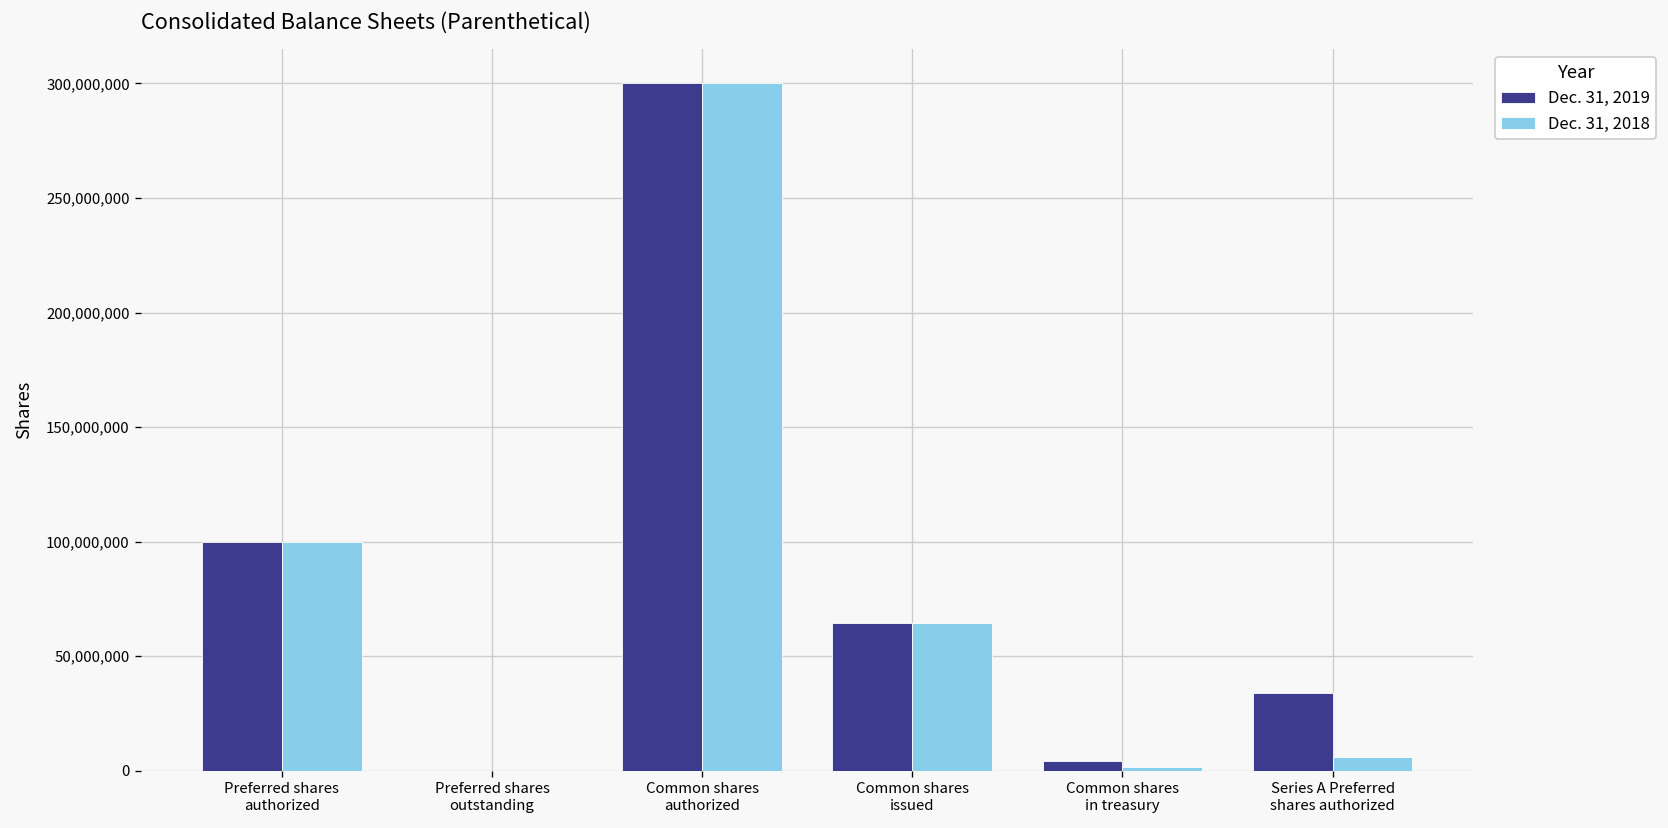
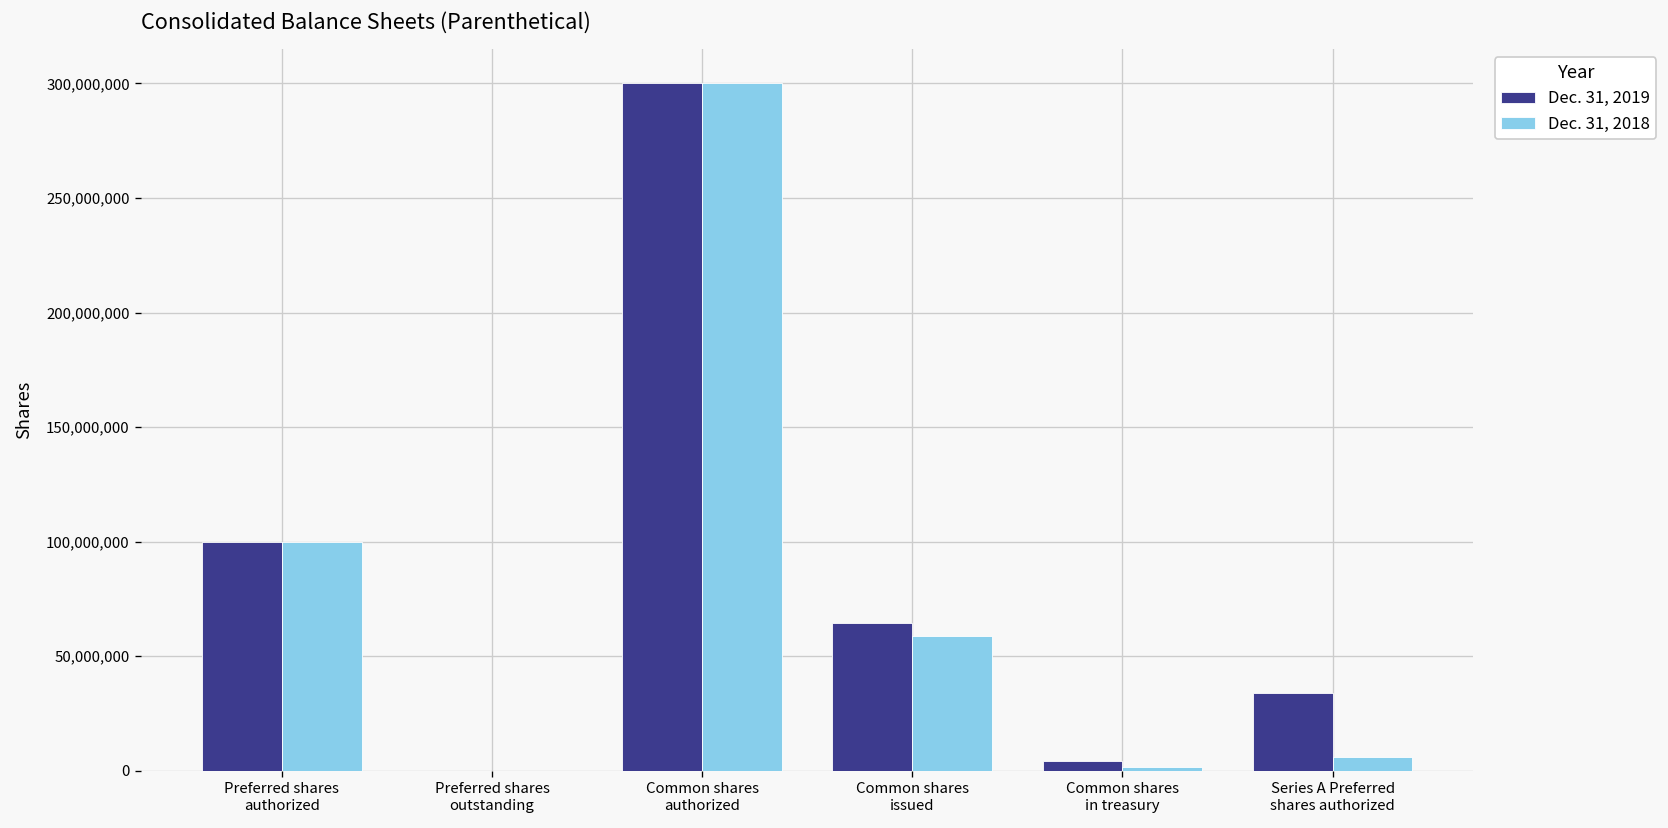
Dec. 31, 2018, Common shares issued: 65,000,000 -> 59,000,000
